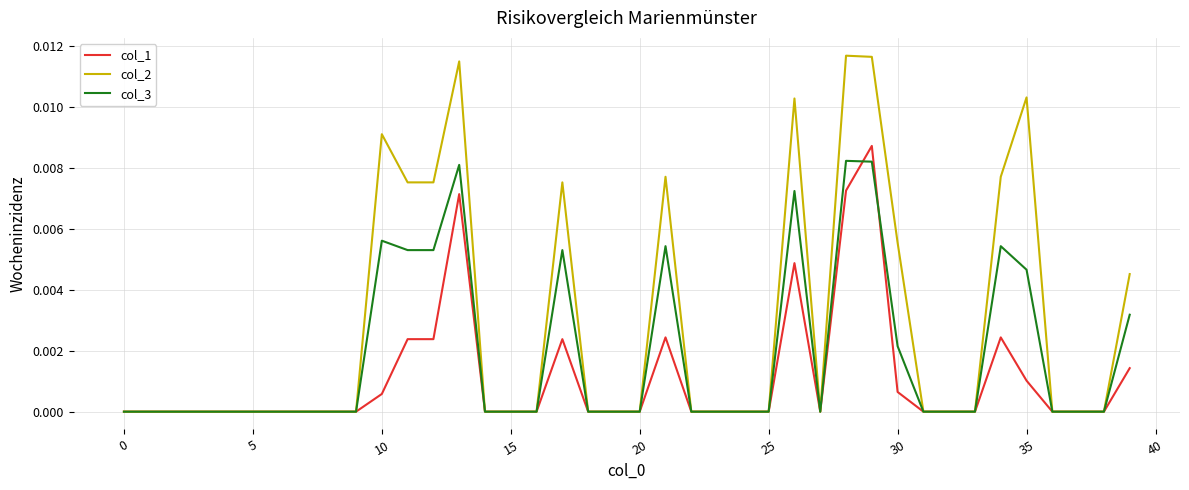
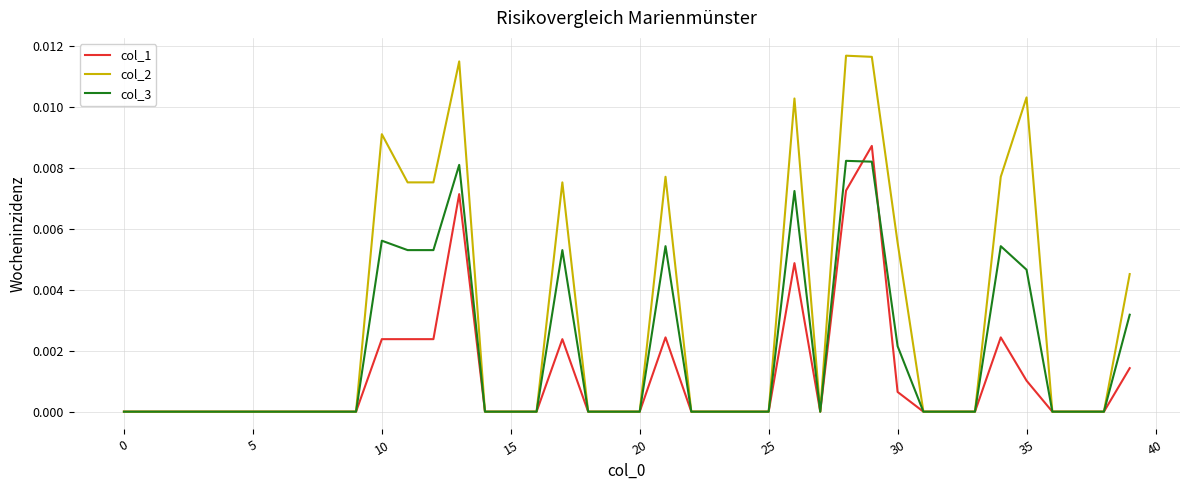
col_1, 10: 0.0006 -> 0.0024
